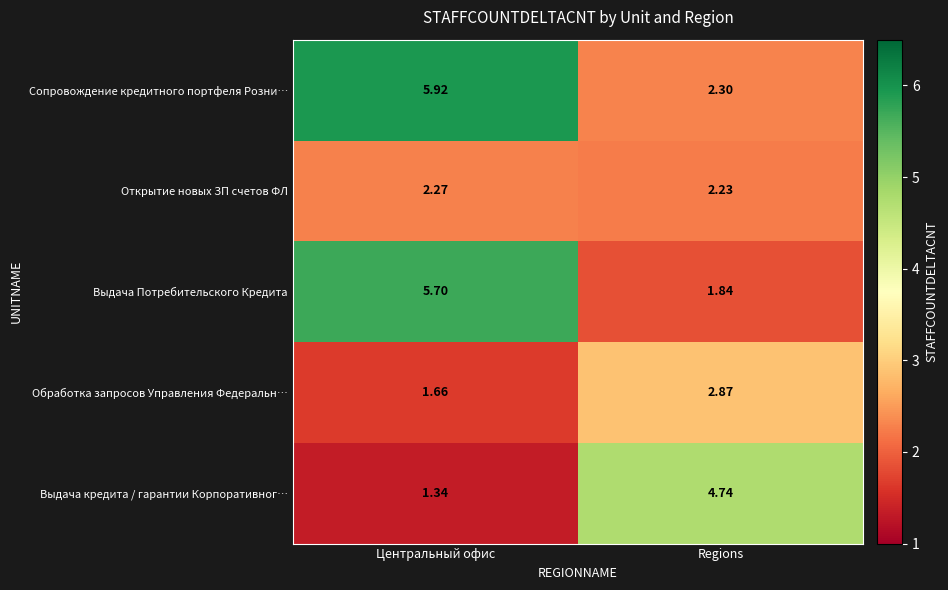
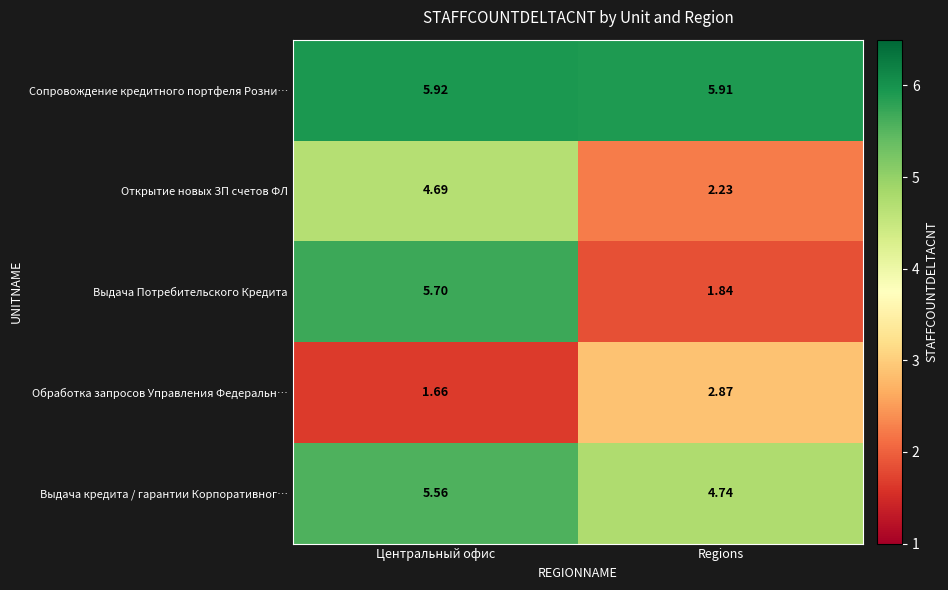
Сопровождение кредитного портфеля Розни…, Regions: 2.30 -> 5.91
Открытие новых ЗП счетов ФЛ, Центральный офис: 2.27 -> 4.69
Выдача кредита / гарантии Корпоративног…, Центральный офис: 1.34 -> 5.56
